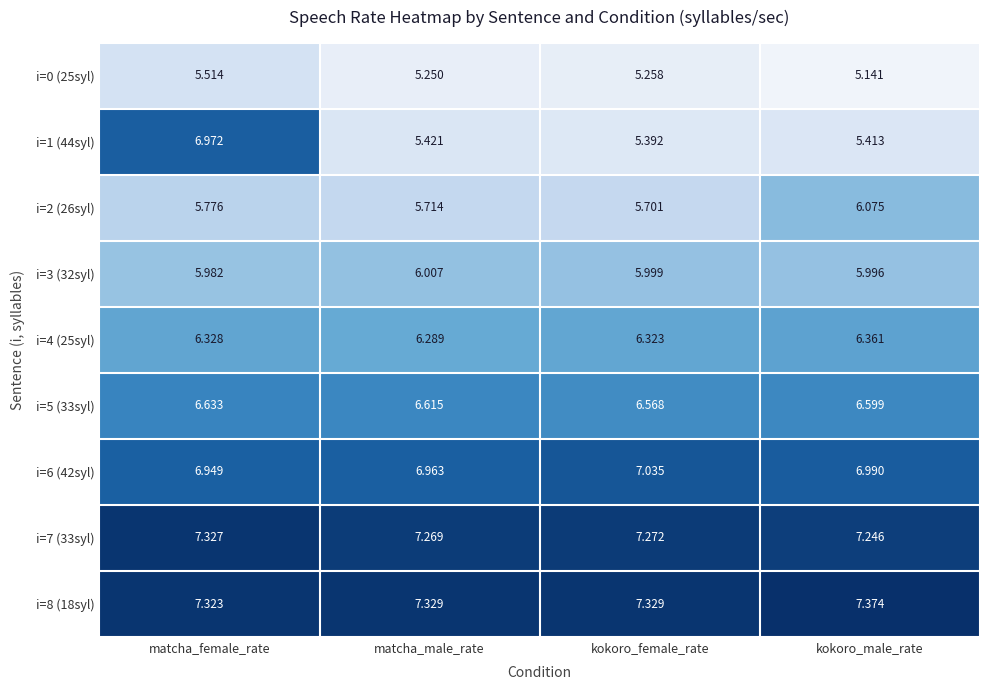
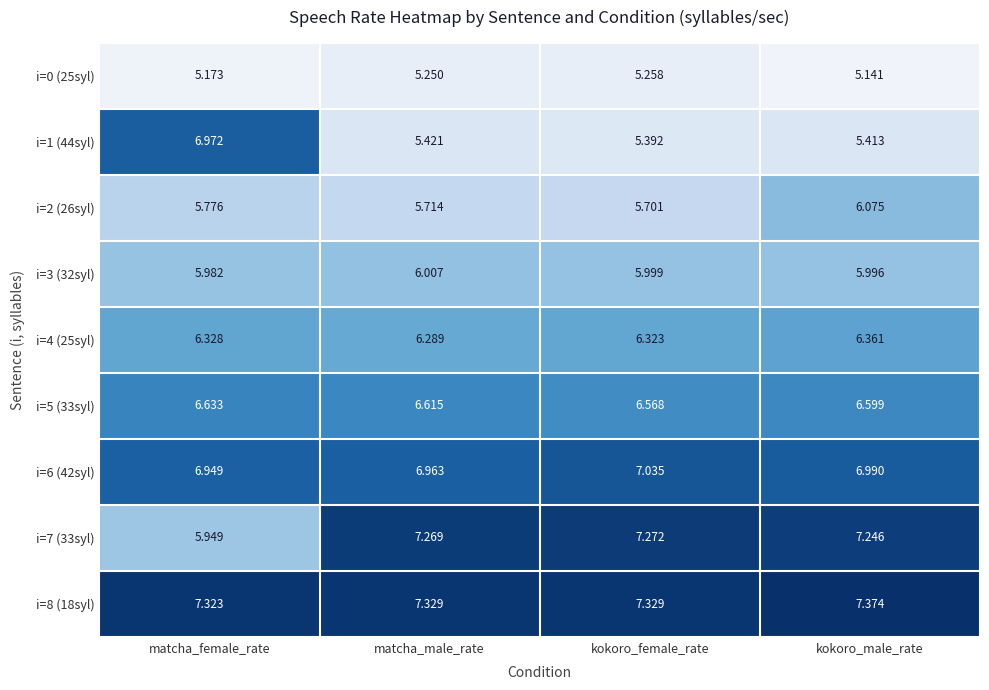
i=0 (25syl), matcha_female_rate: 5.514 -> 5.173
i=7 (33syl), matcha_female_rate: 7.327 -> 5.949
